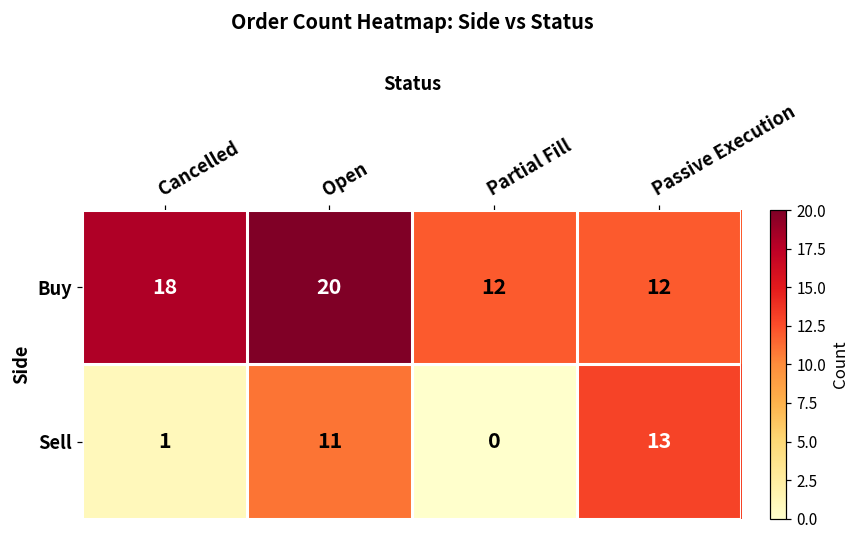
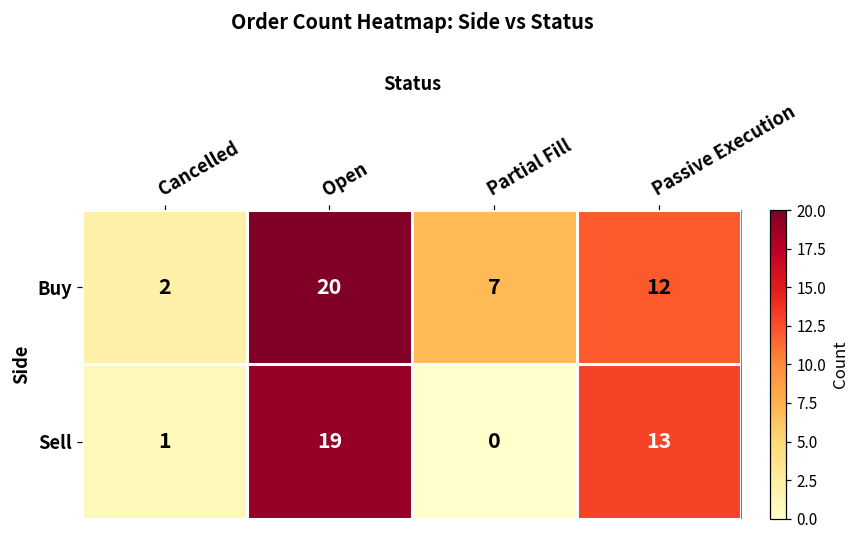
Buy, Cancelled: 18 -> 2
Buy, Partial Fill: 12 -> 7
Sell, Open: 11 -> 19
